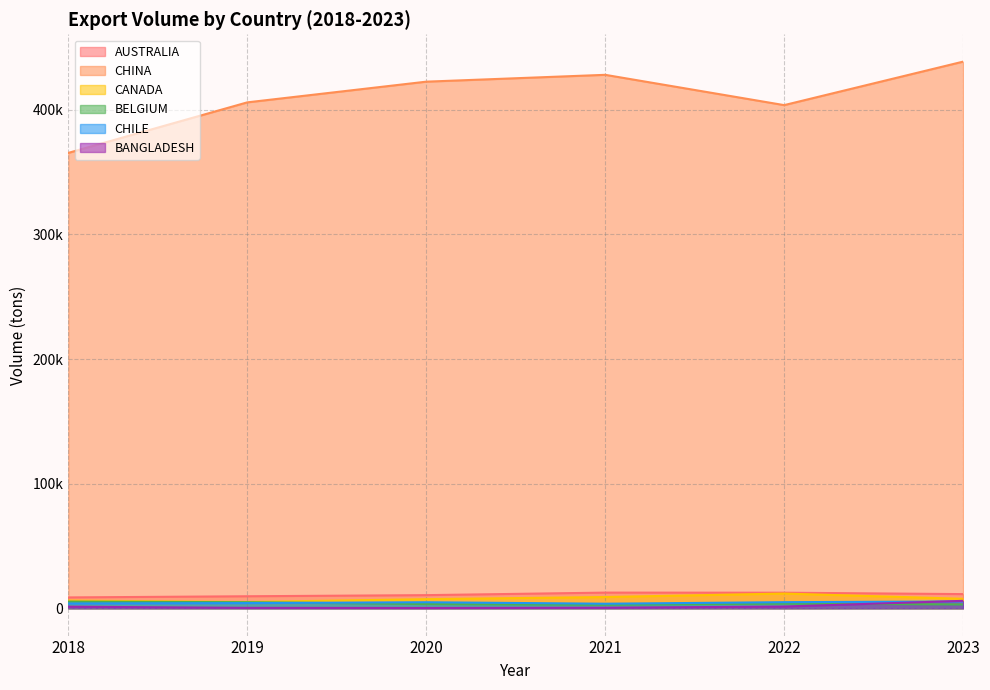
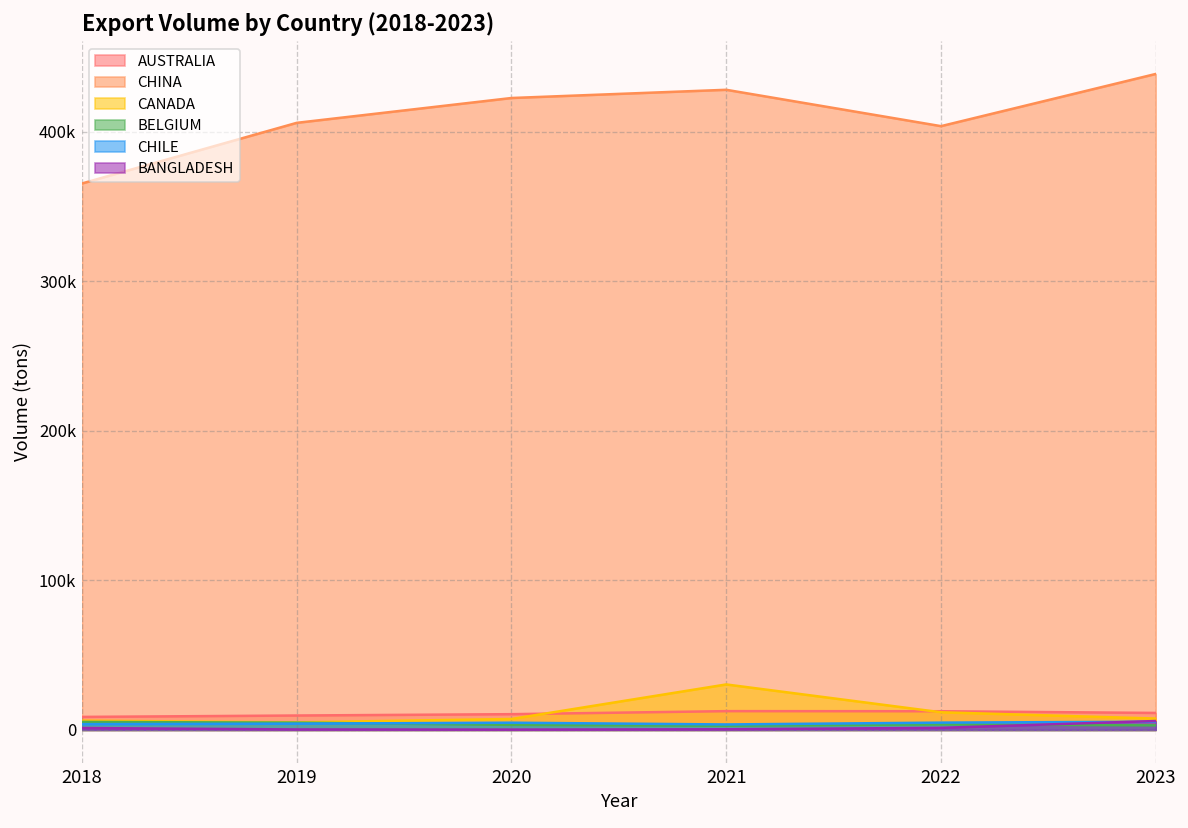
CANADA, 2021: 9000 -> 30000
